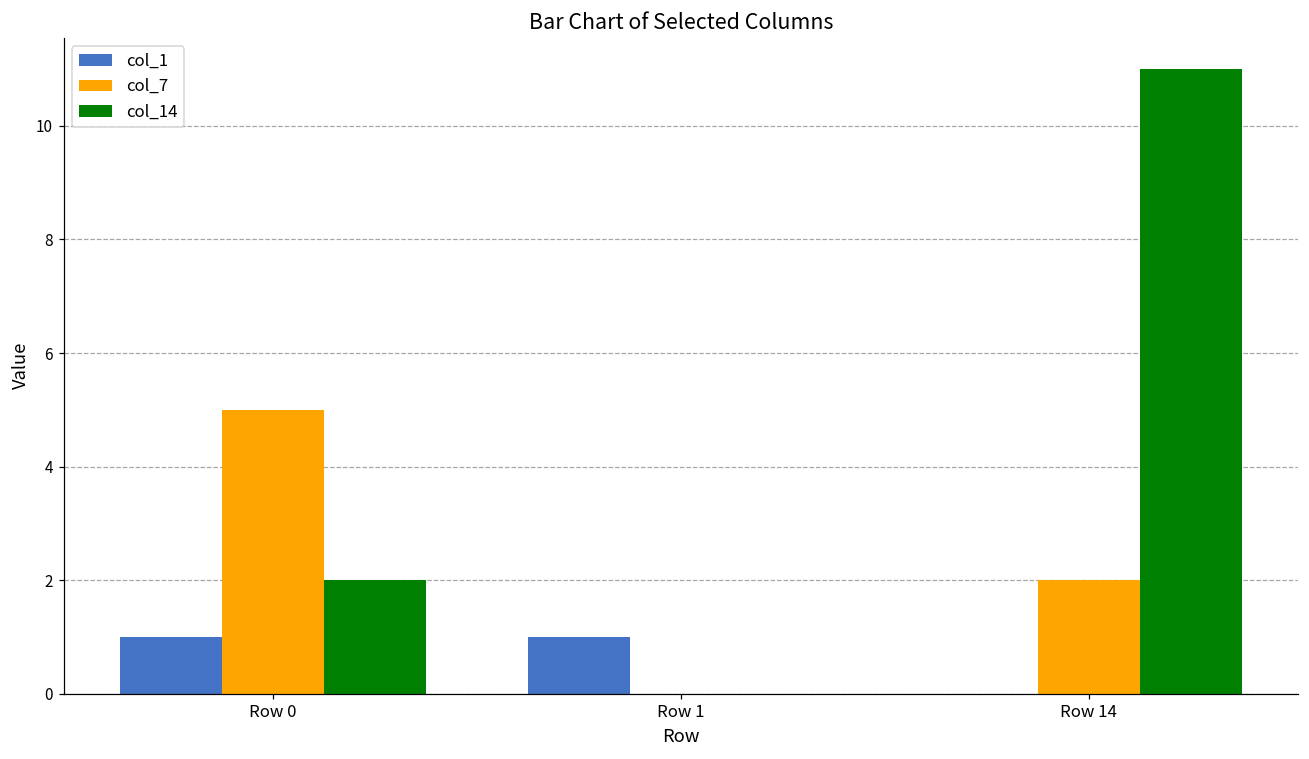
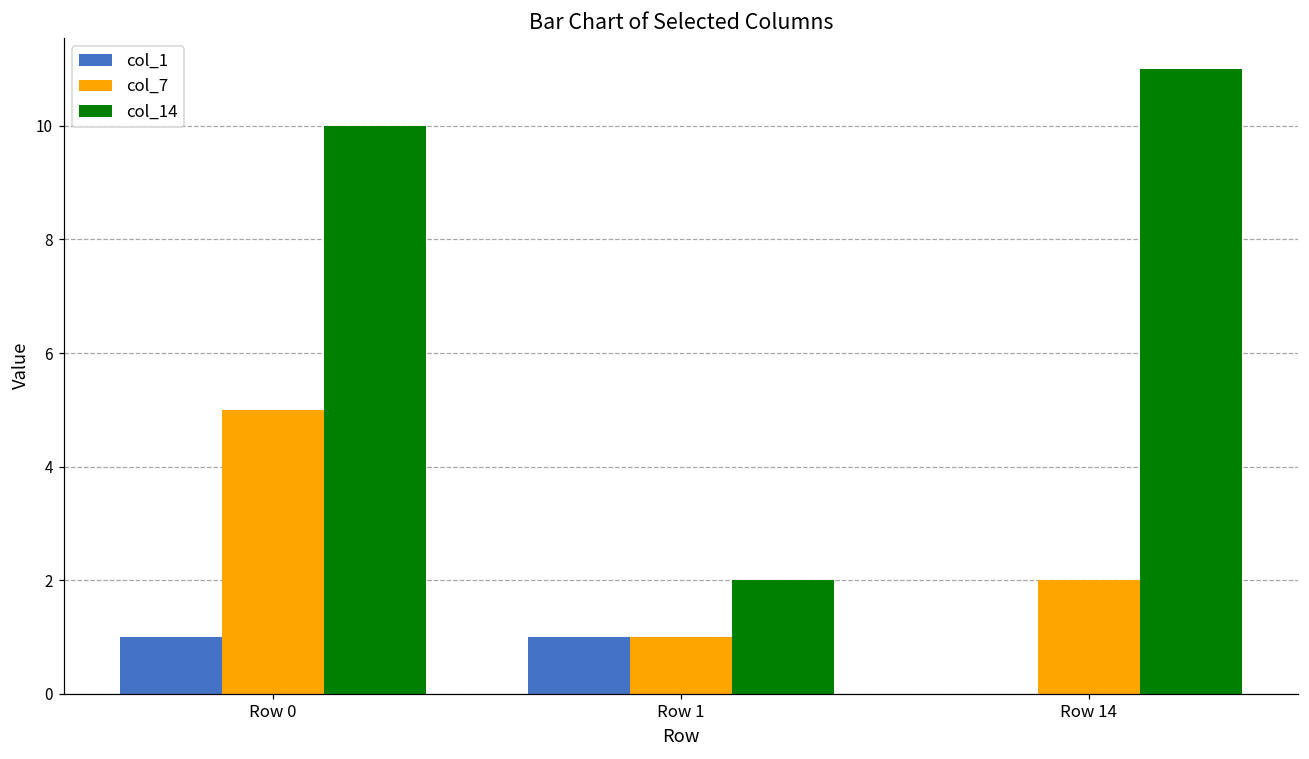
col_14, Row 0: 2 -> 10
col_7, Row 1: 0 -> 1
col_14, Row 1: 0 -> 2
